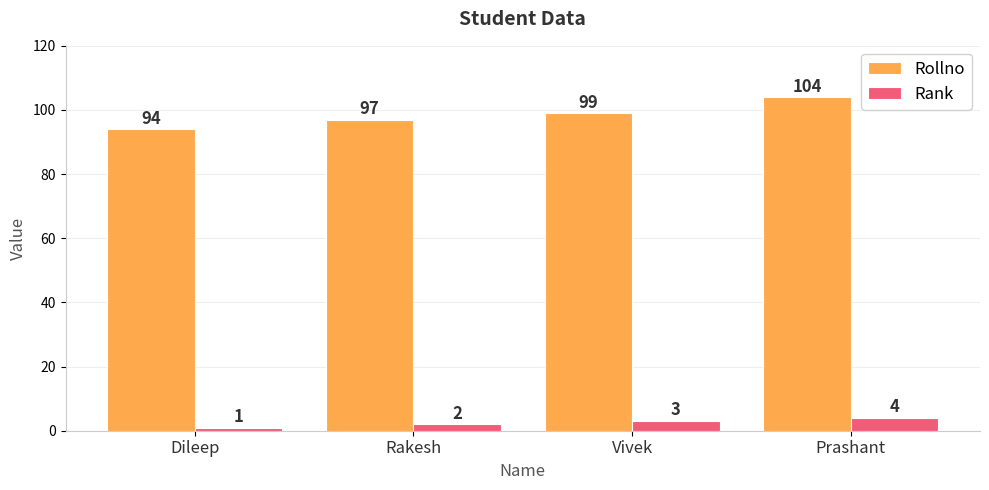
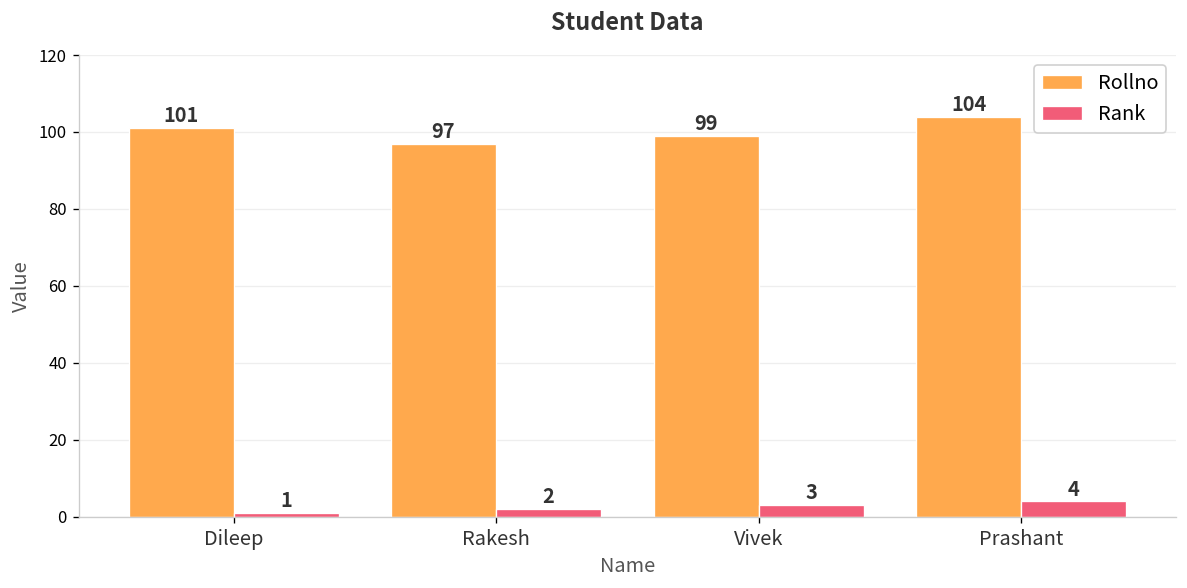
Rollno, Dileep: 94 -> 101
